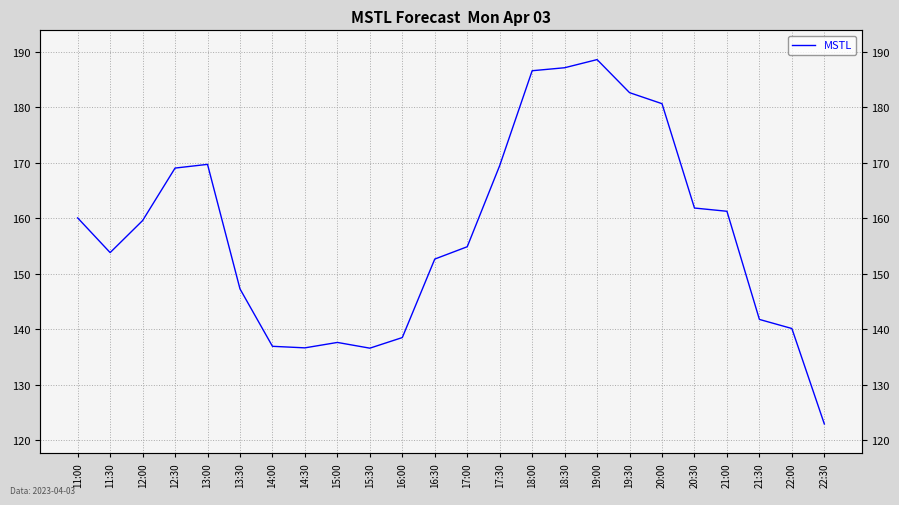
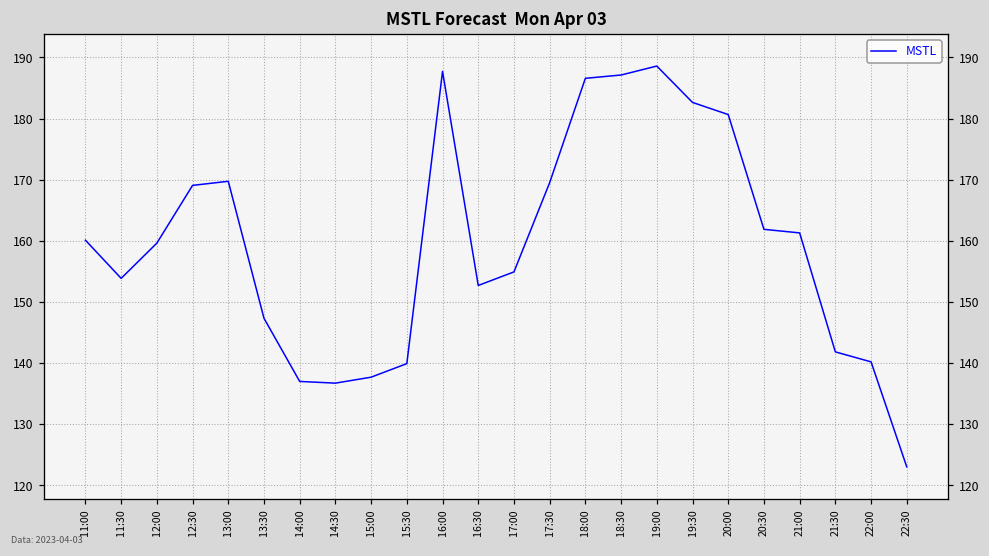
15:30: 137 -> 140
16:00: 139 -> 188
